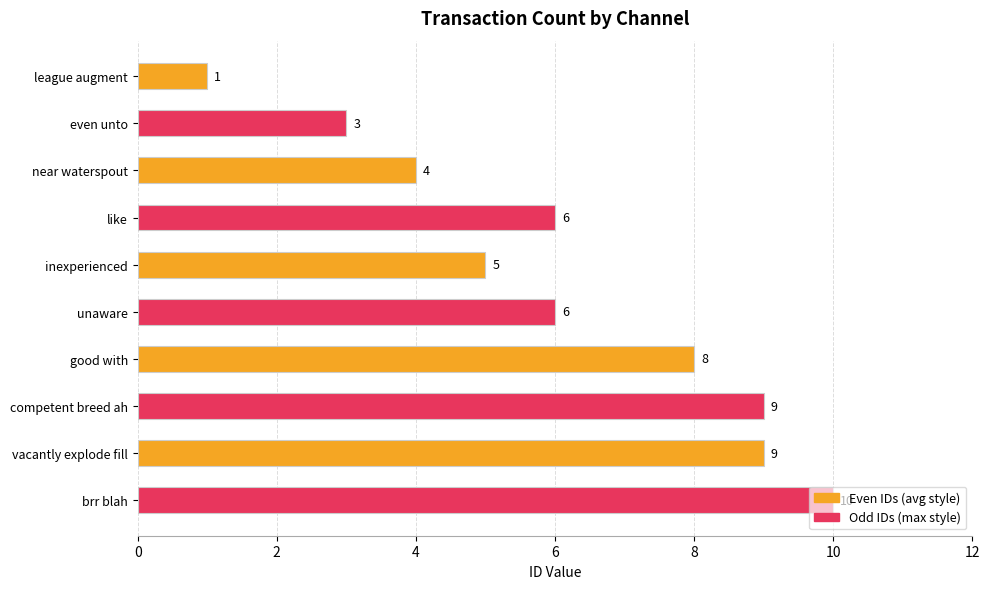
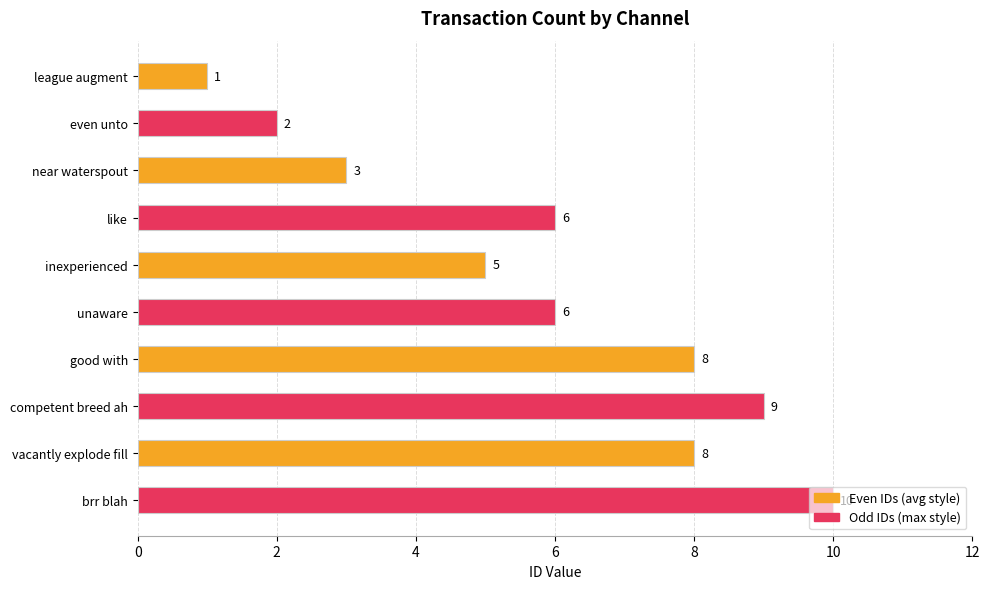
even unto: 3 -> 2
near waterspout: 4 -> 3
vacantly explode fill: 9 -> 8
